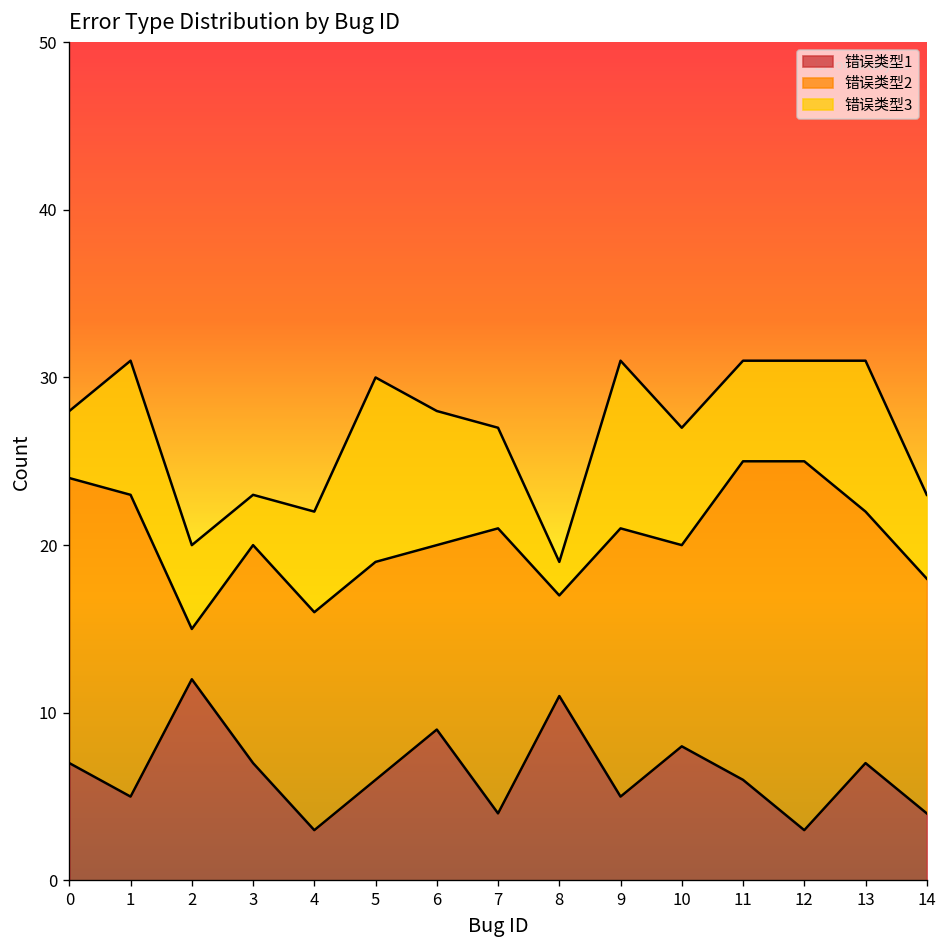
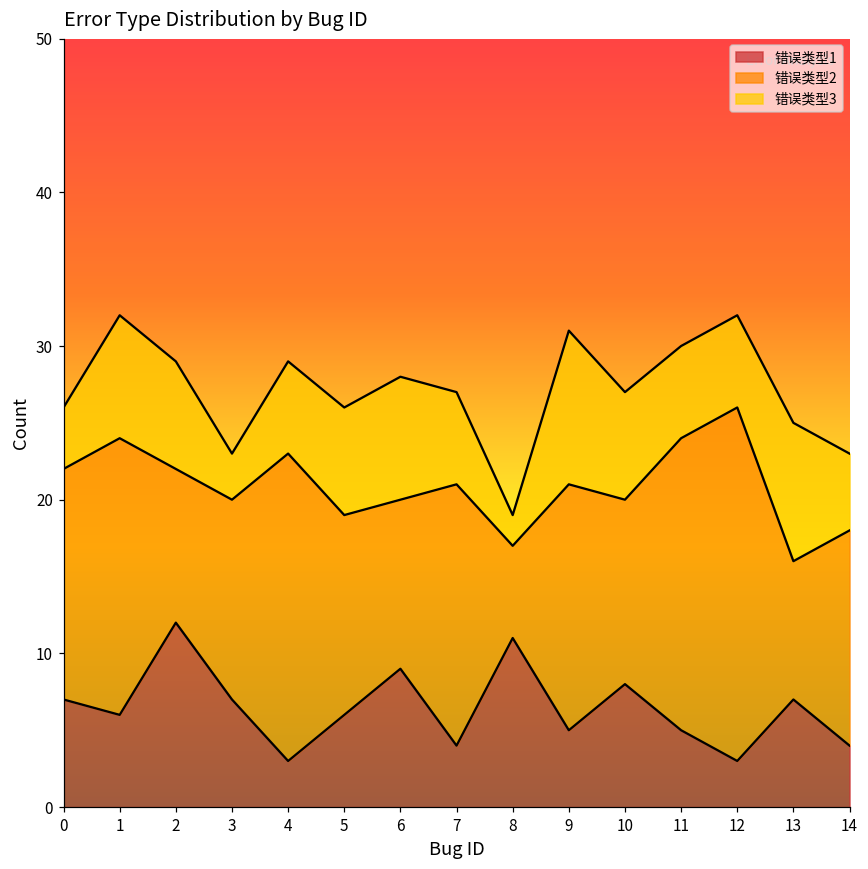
错误类型2, 0: 17 -> 15
错误类型1, 1: 5 -> 6
错误类型2, 2: 3 -> 10
错误类型3, 2: 5 -> 7
错误类型2, 4: 13 -> 20
错误类型3, 5: 11 -> 7
错误类型1, 11: 6 -> 5
错误类型2, 12: 22 -> 23
错误类型2, 13: 15 -> 9
